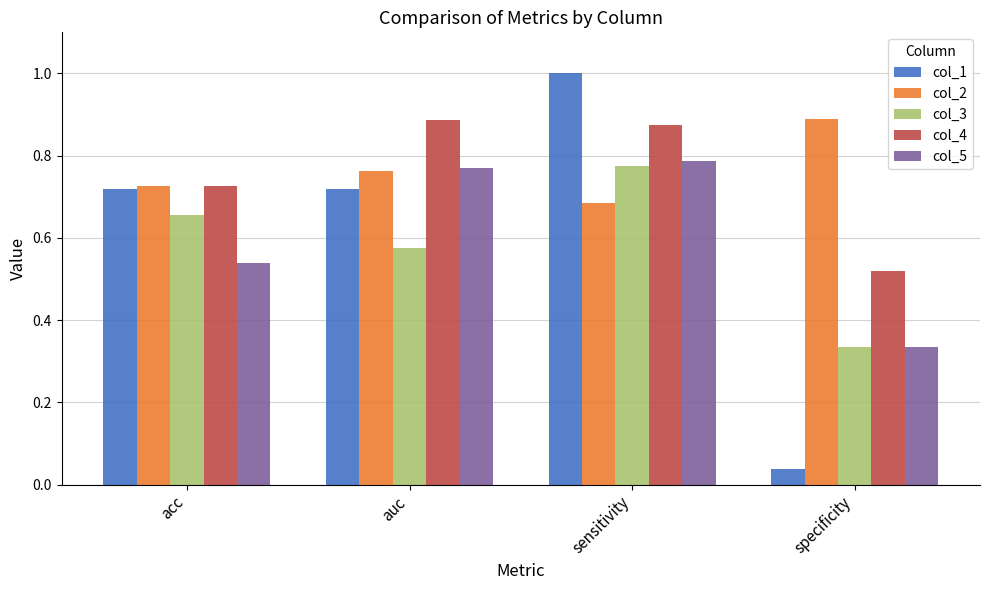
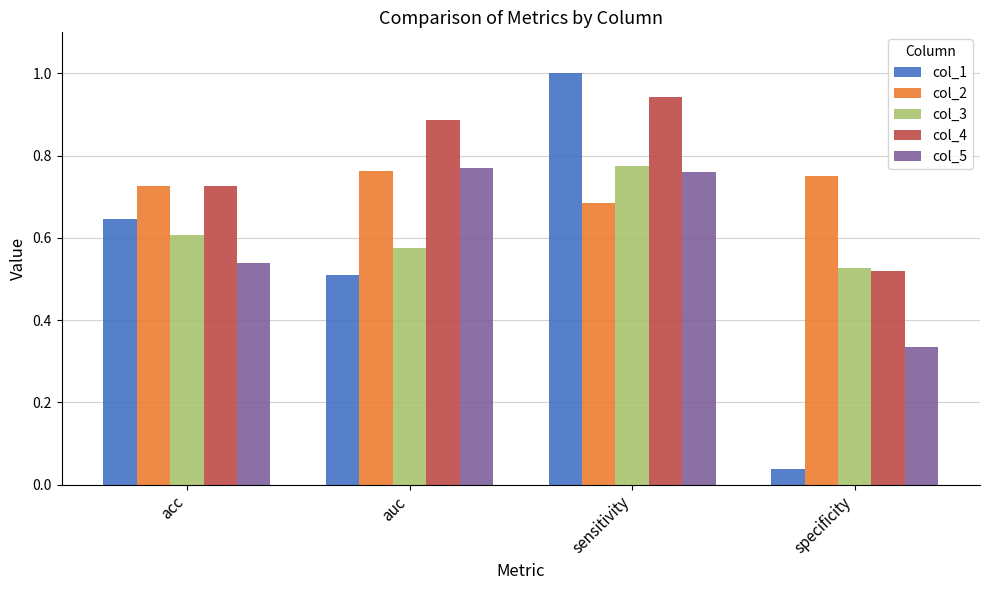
col_1, acc: 0.72 -> 0.65
col_3, acc: 0.65 -> 0.61
col_1, auc: 0.72 -> 0.51
col_4, sensitivity: 0.88 -> 0.94
col_5, sensitivity: 0.79 -> 0.76
col_2, specificity: 0.89 -> 0.75
col_3, specificity: 0.33 -> 0.53
